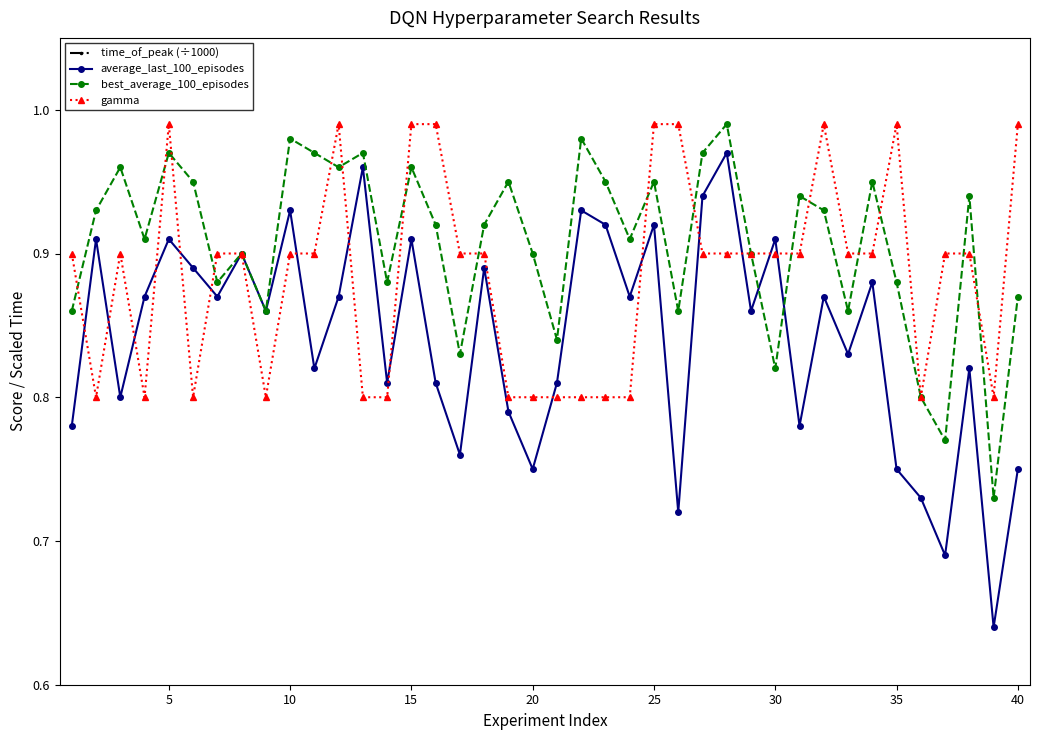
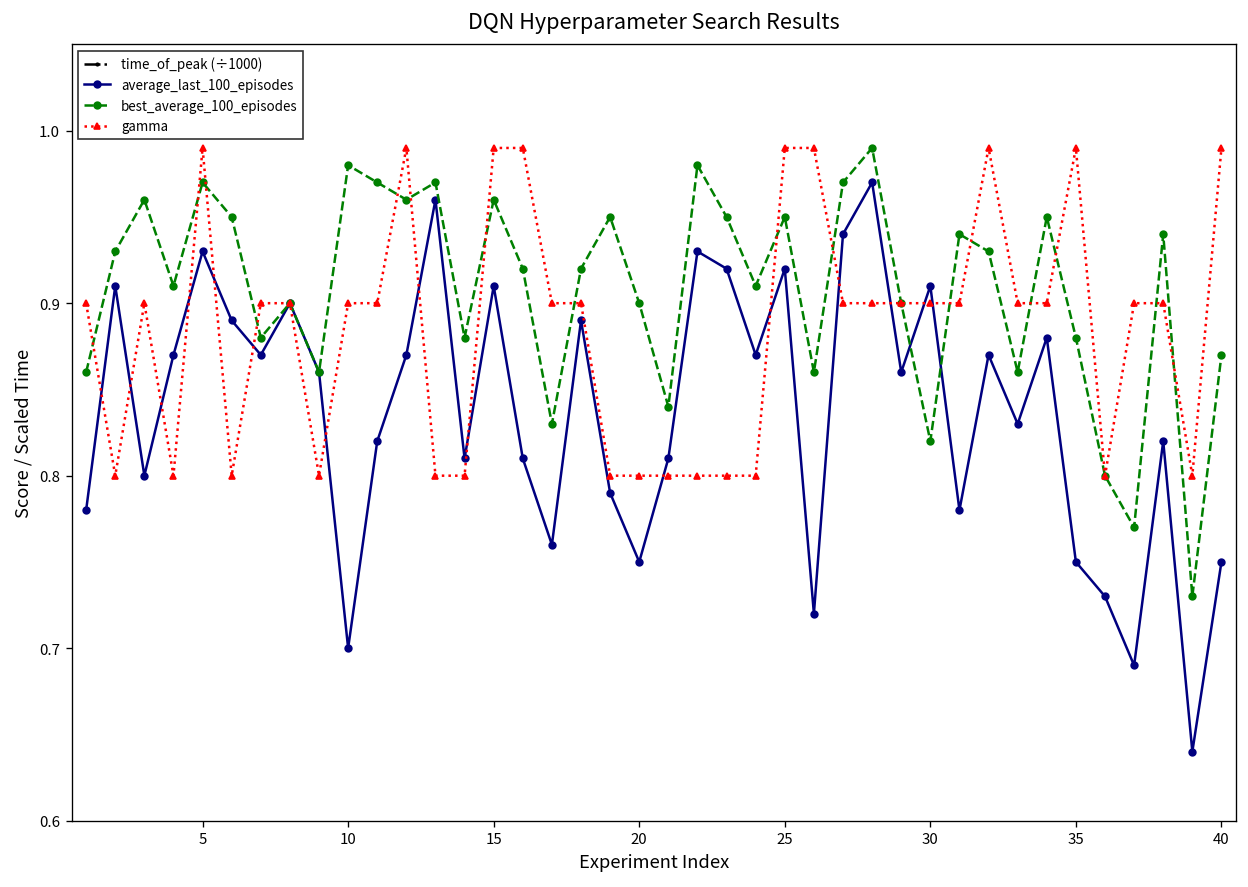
average_last_100_episodes, 5: 0.91 -> 0.93
average_last_100_episodes, 10: 0.93 -> 0.70
